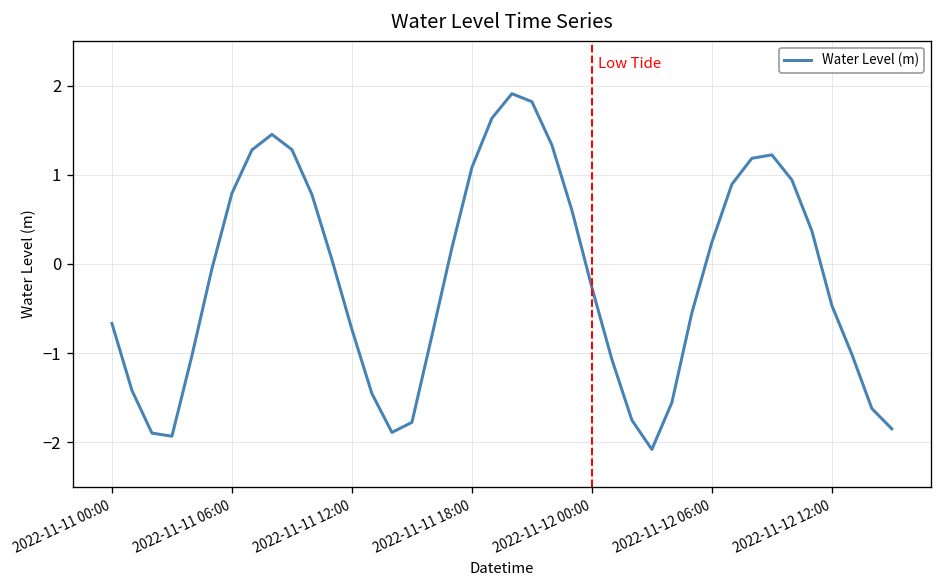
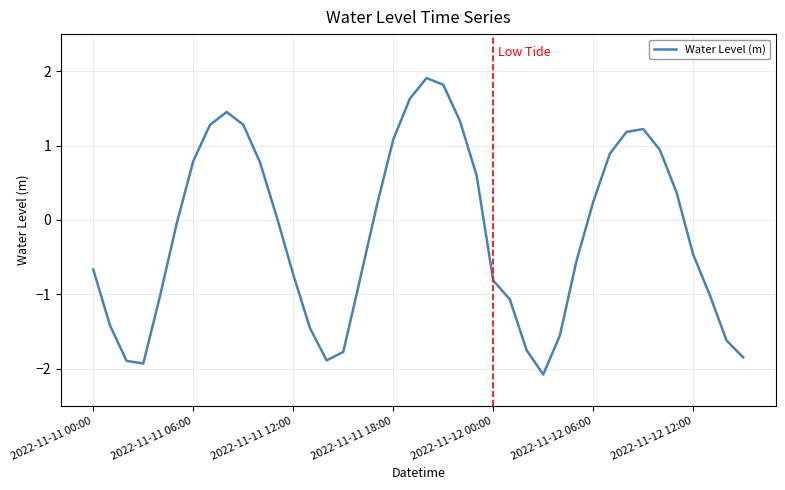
2022-11-12 00:00: -0.3 -> -0.8
